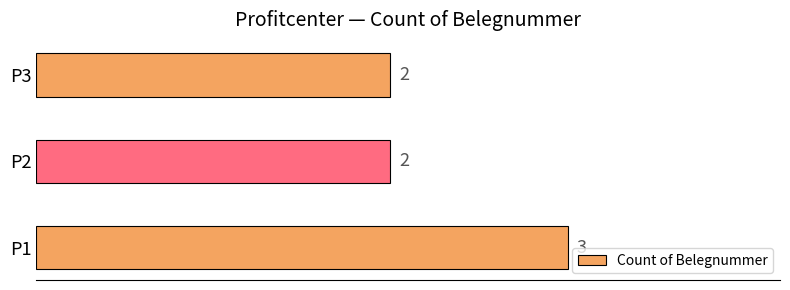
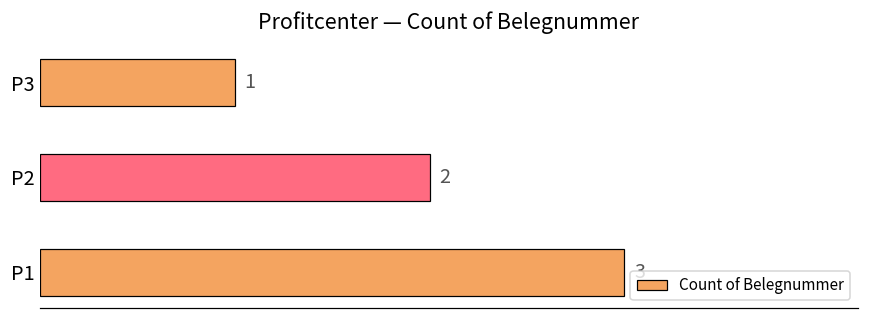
P3: 2 -> 1
